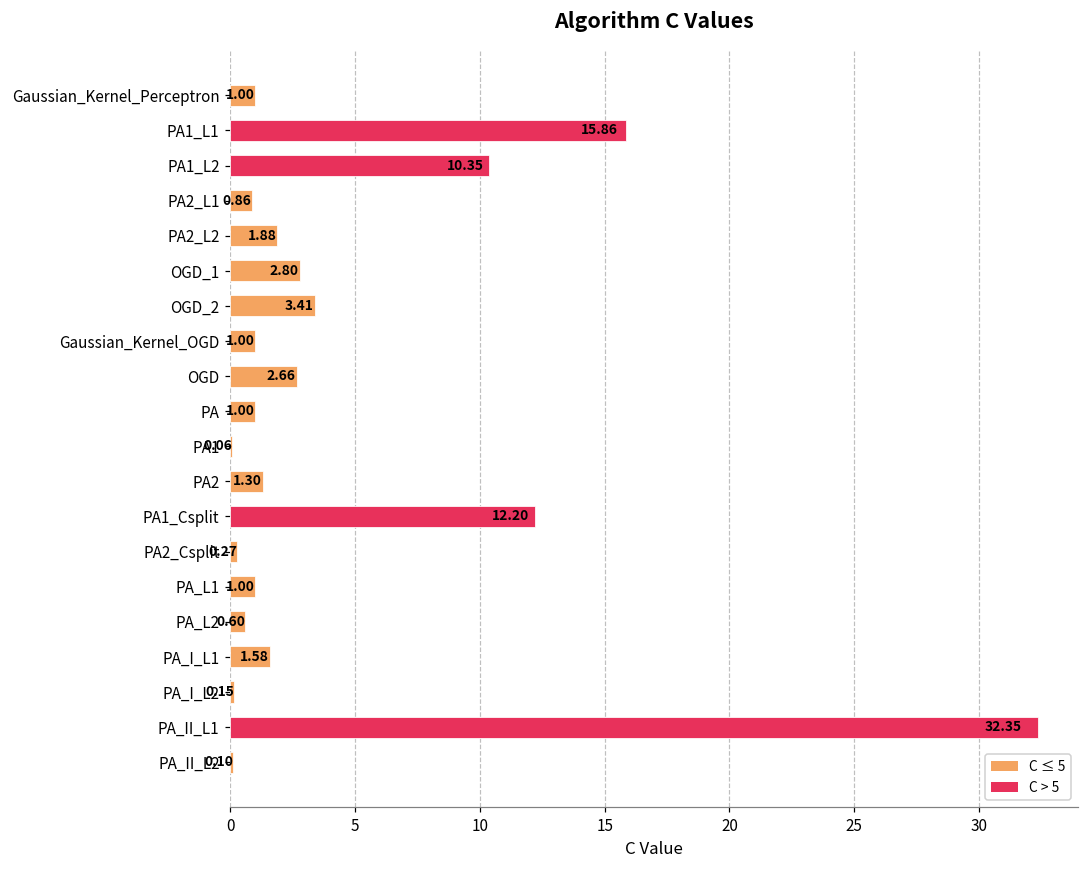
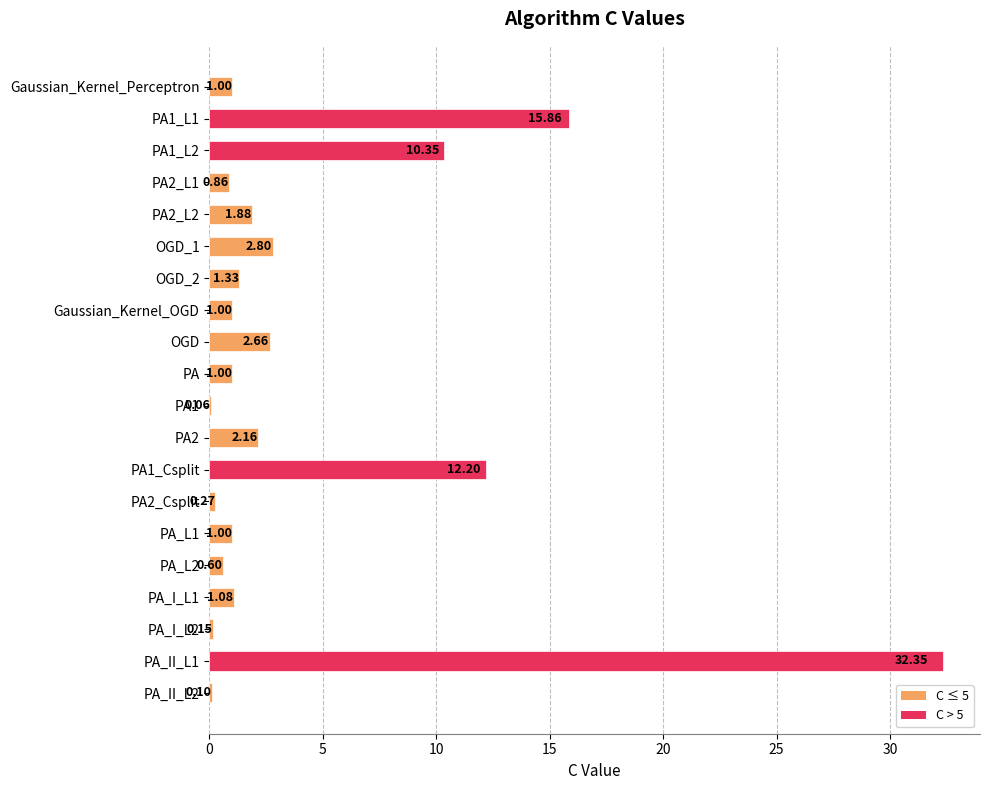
OGD_2: 3.41 -> 1.33
PA2: 1.30 -> 2.16
PA_I_L1: 1.58 -> 1.08
